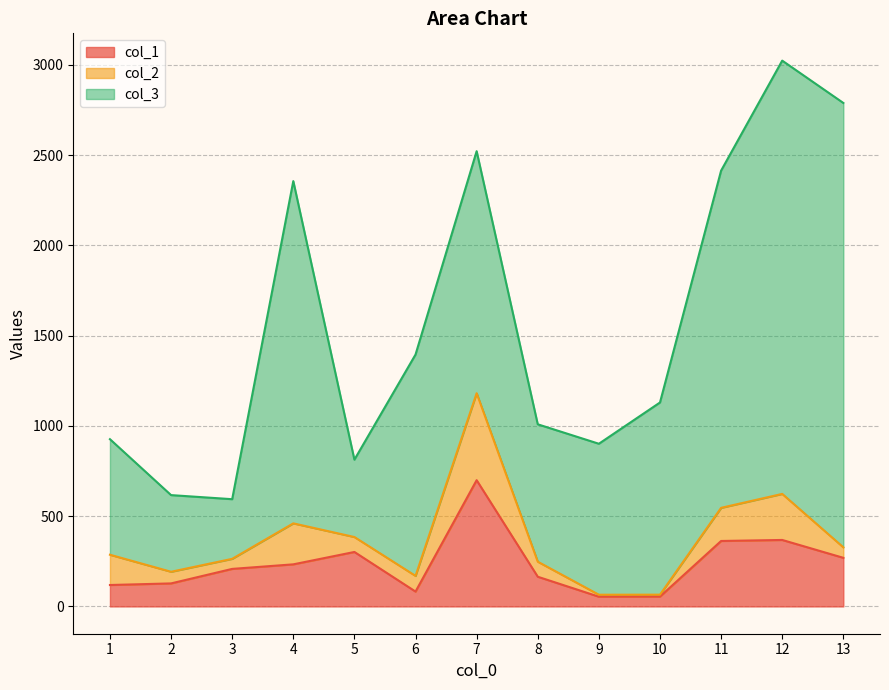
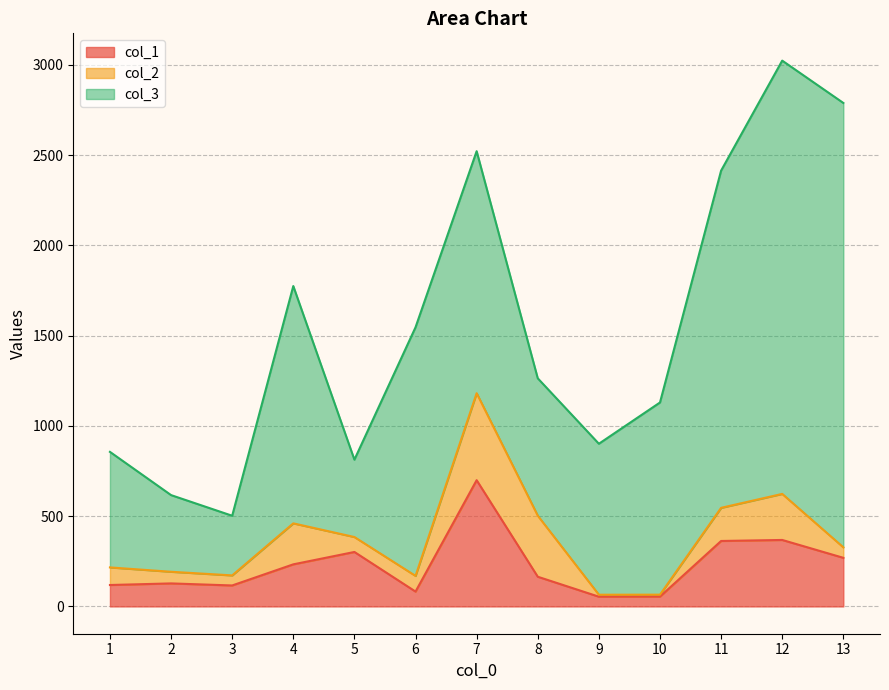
col_2, 1: 170 -> 100
col_1, 3: 210 -> 120
col_3, 4: 1900 -> 1310
col_3, 6: 1230 -> 1380
col_2, 8: 80 -> 340
